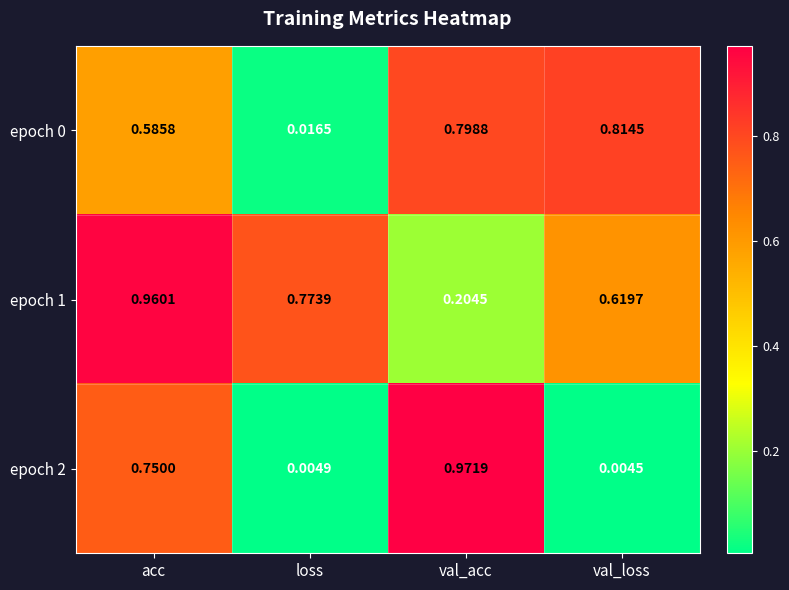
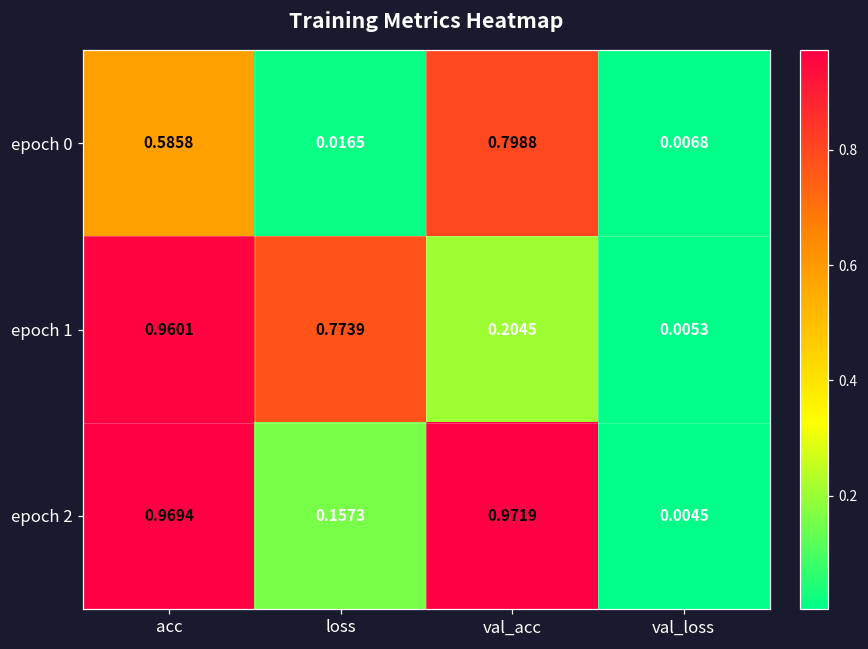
epoch 0, val_loss: 0.8145 -> 0.0068
epoch 1, val_loss: 0.6197 -> 0.0053
epoch 2, acc: 0.7500 -> 0.9694
epoch 2, loss: 0.0049 -> 0.1573
